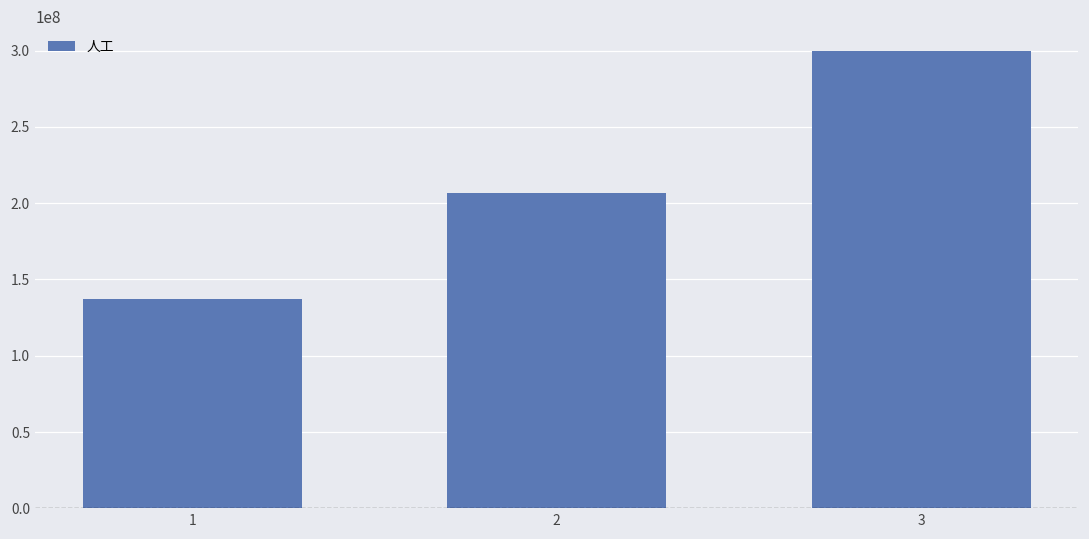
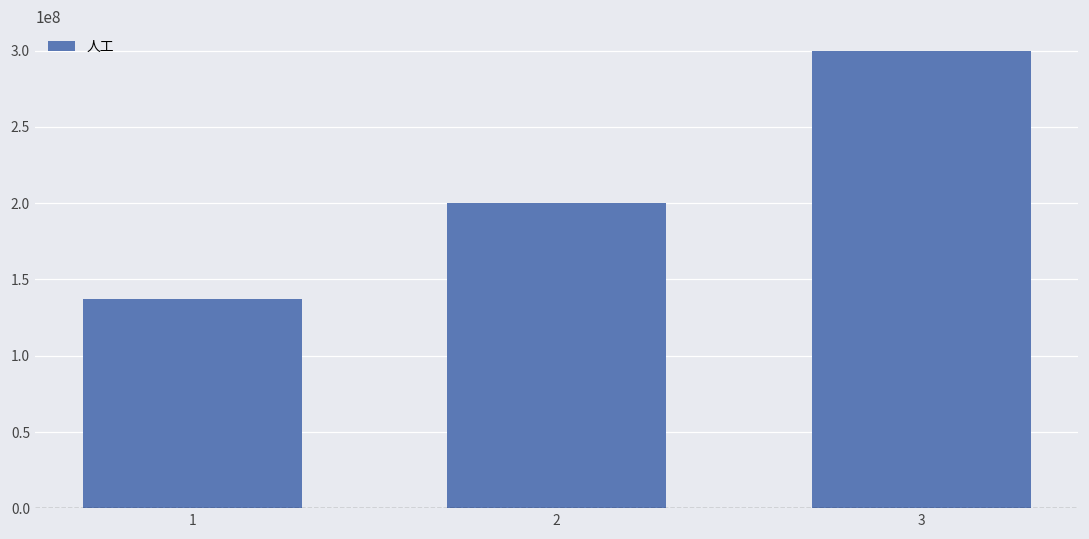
2: 207000000 -> 200000000
